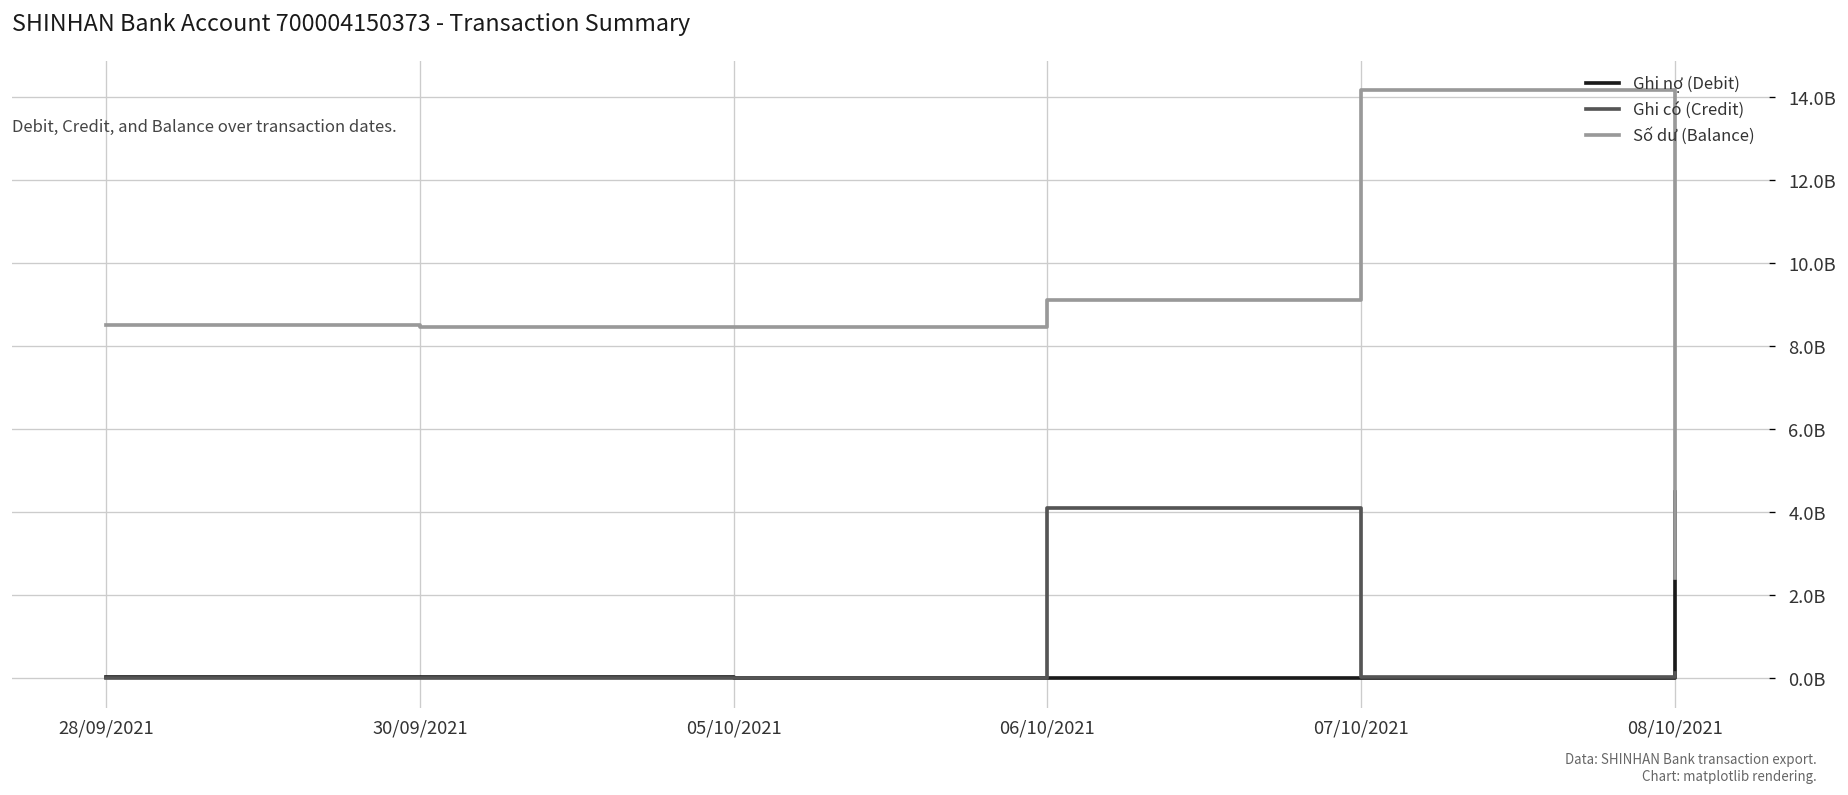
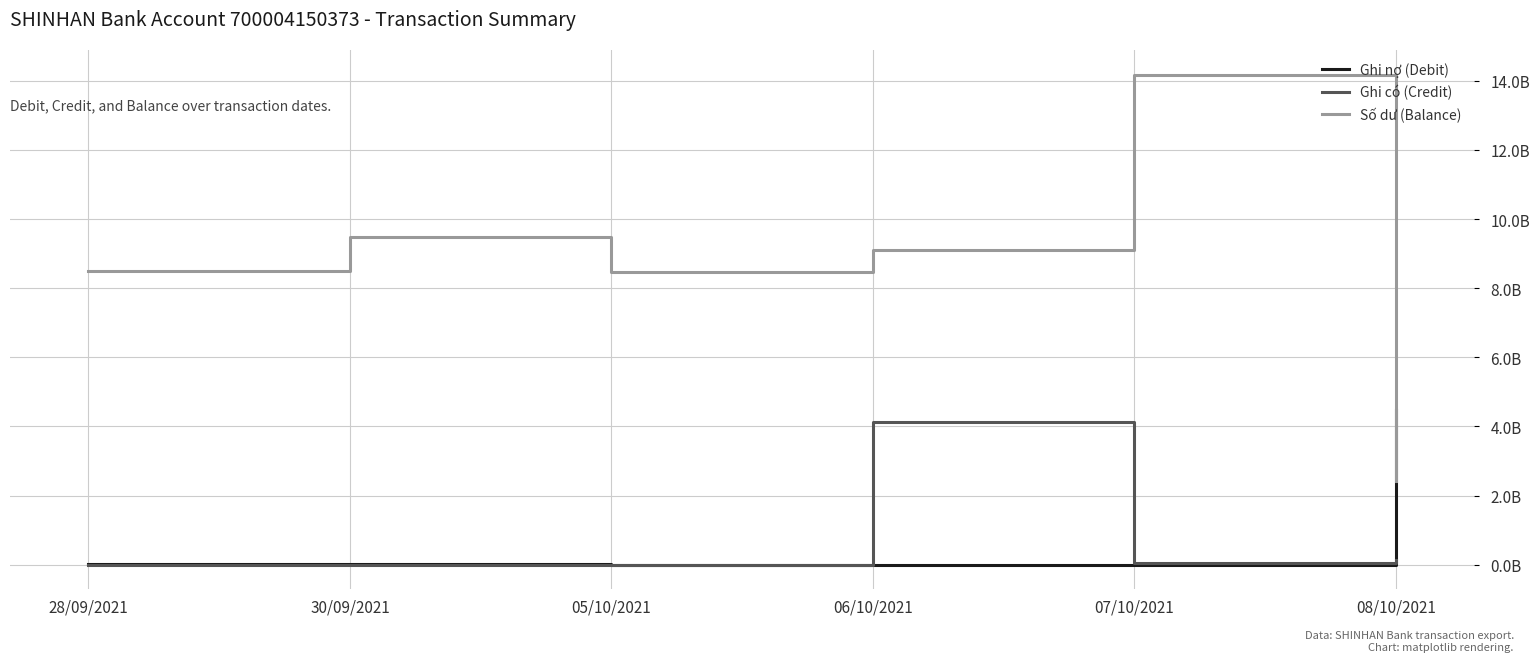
Số dư (Balance), 30/09/2021: 8500000000 -> 9500000000
